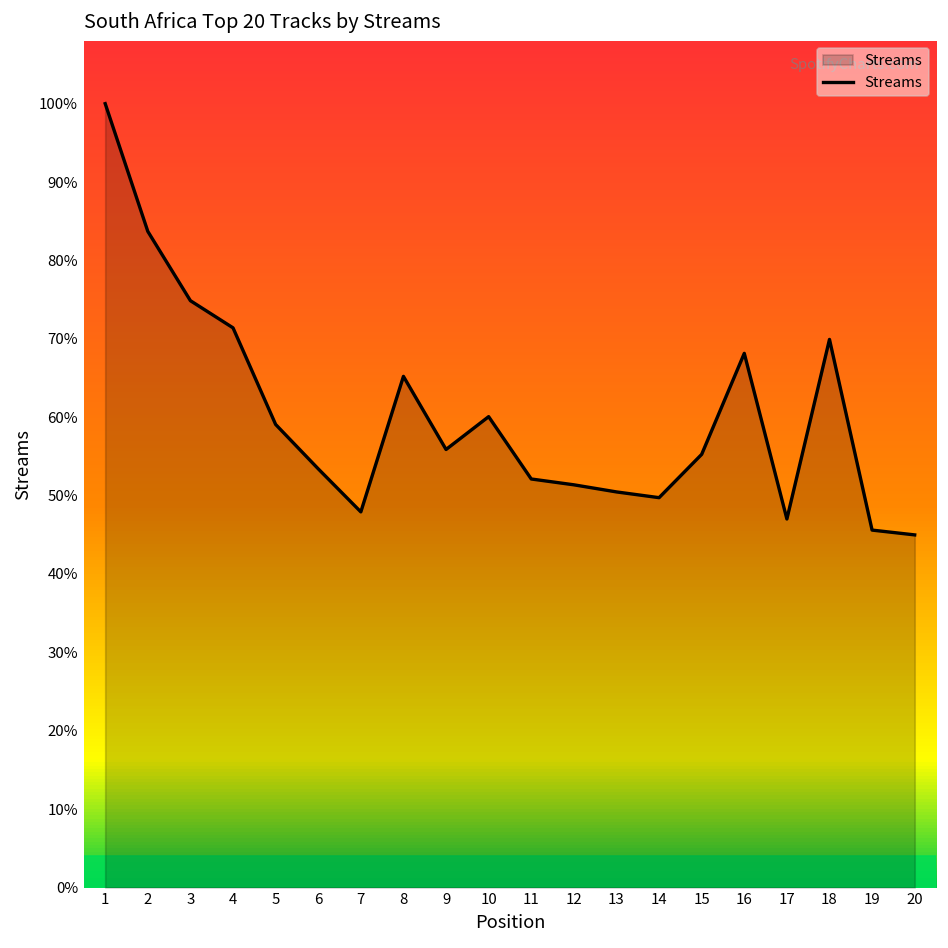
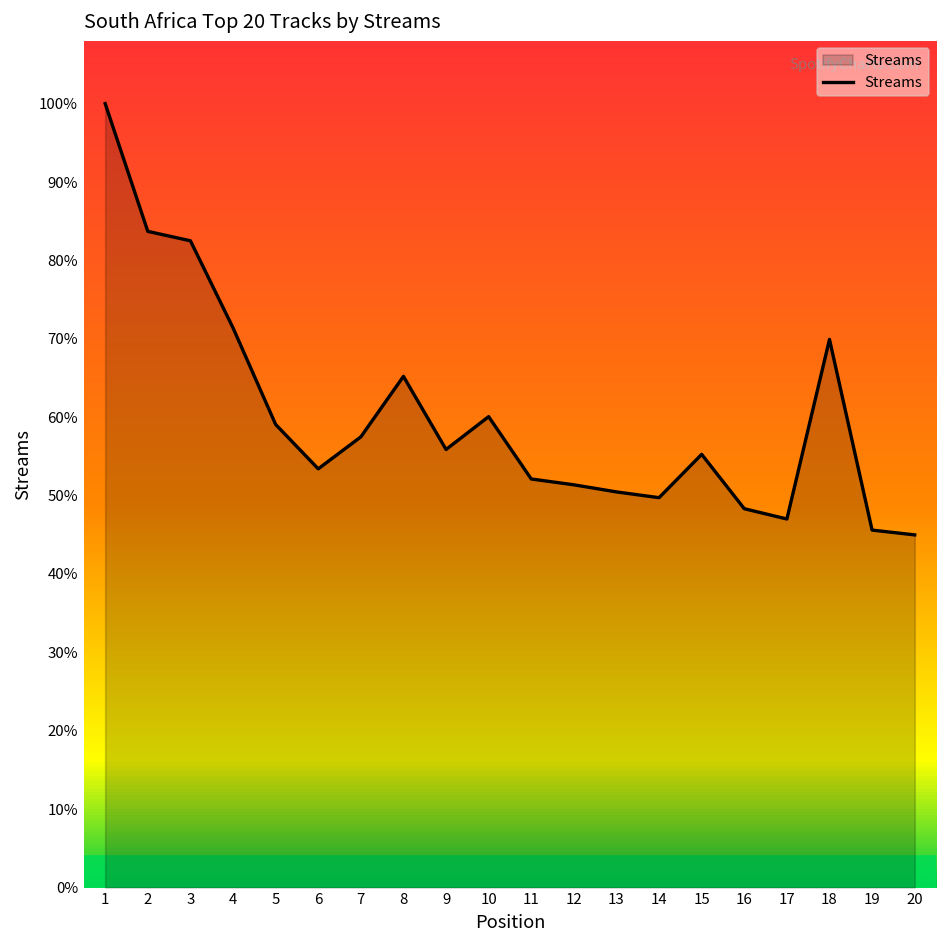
3: 75% -> 83%
7: 48% -> 57%
16: 68% -> 48%
